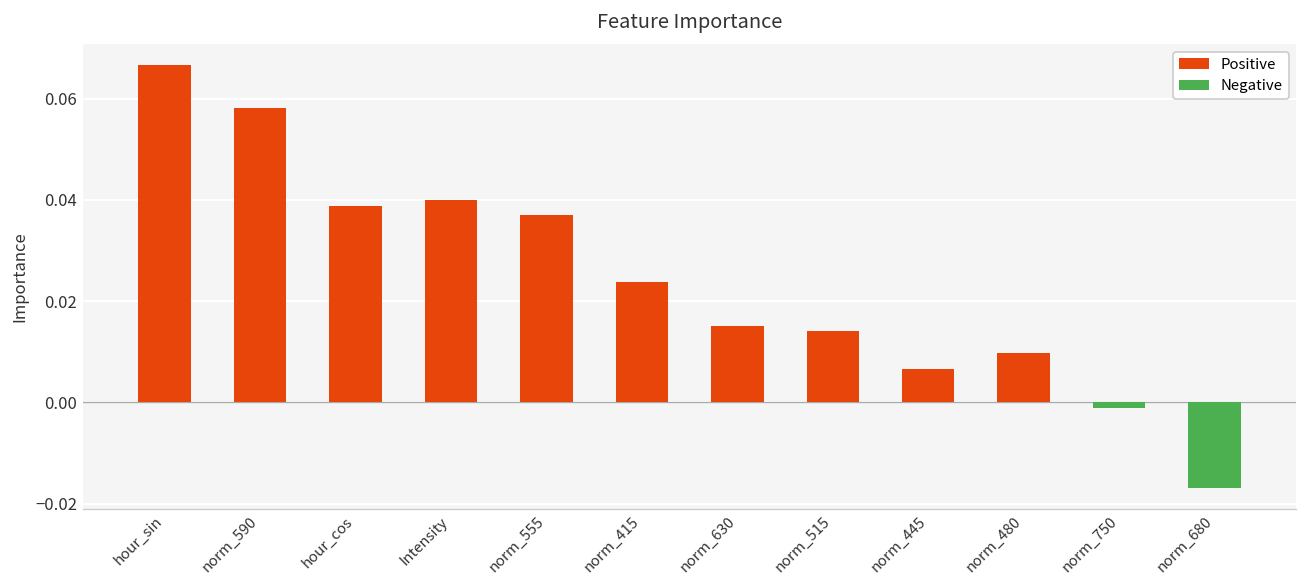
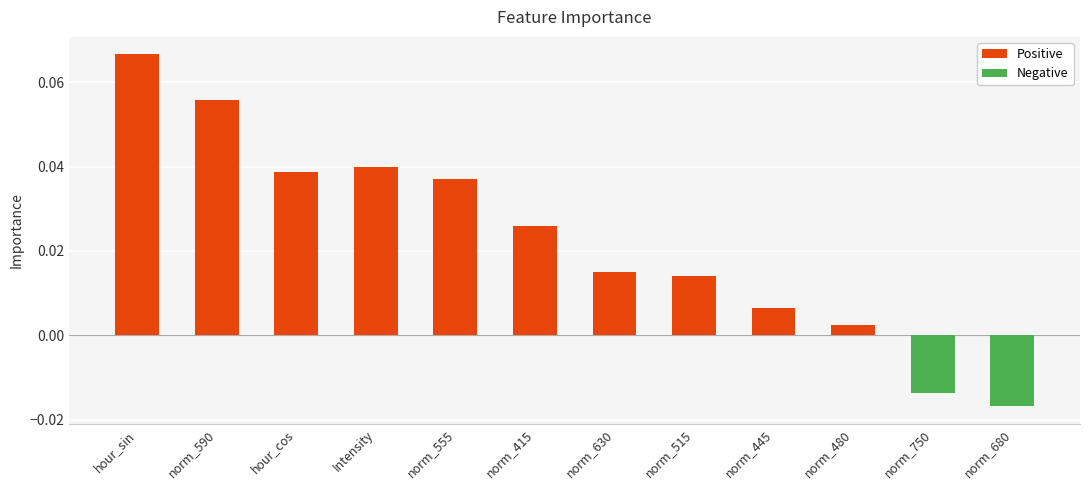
norm_590: 0.058 -> 0.056
norm_415: 0.024 -> 0.026
norm_480: 0.010 -> 0.002
norm_750: -0.001 -> -0.014
